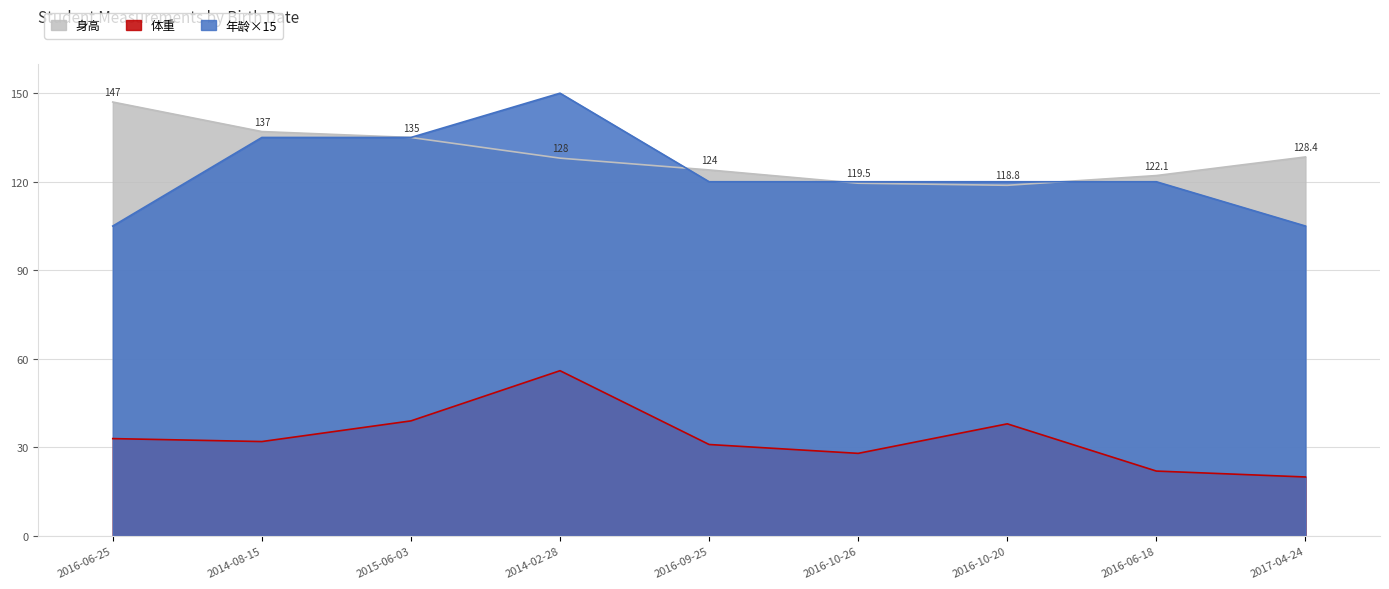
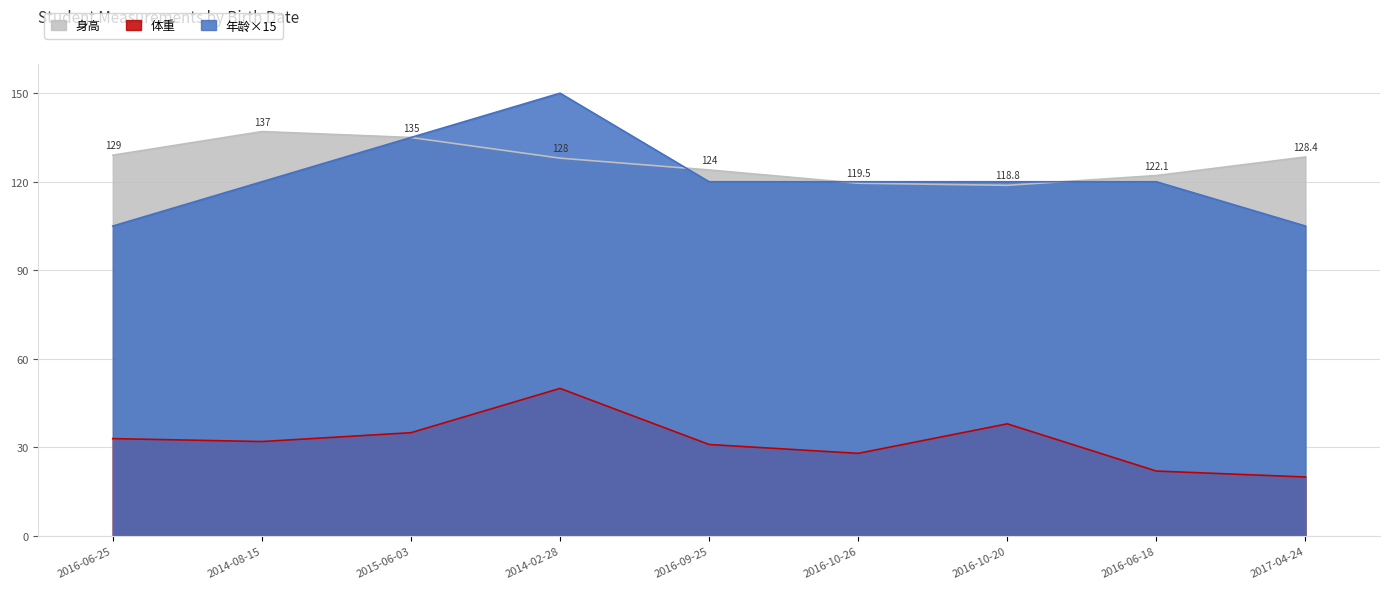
身高, 2016-06-25: 147 -> 129
年龄×15, 2014-08-15: 135 -> 120
体重, 2015-06-03: 39 -> 35
体重, 2014-02-28: 56 -> 50
